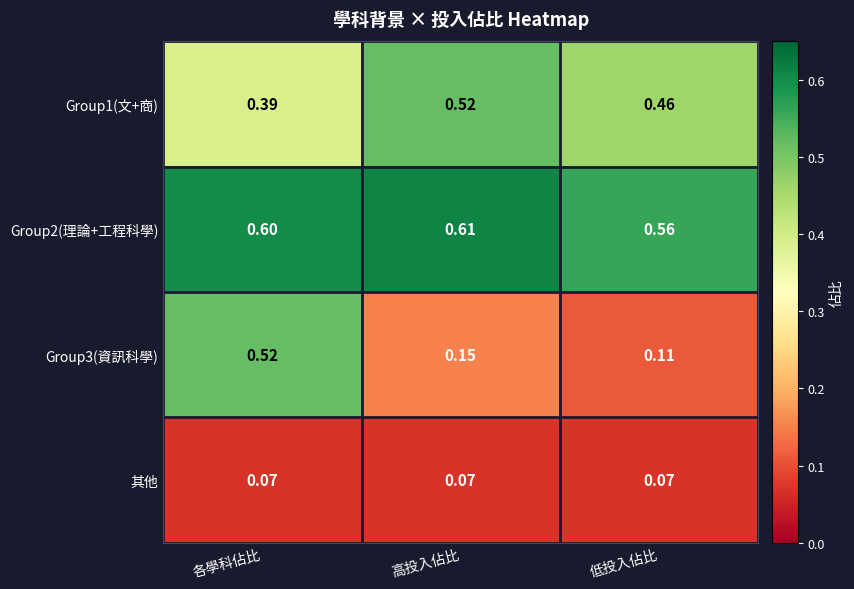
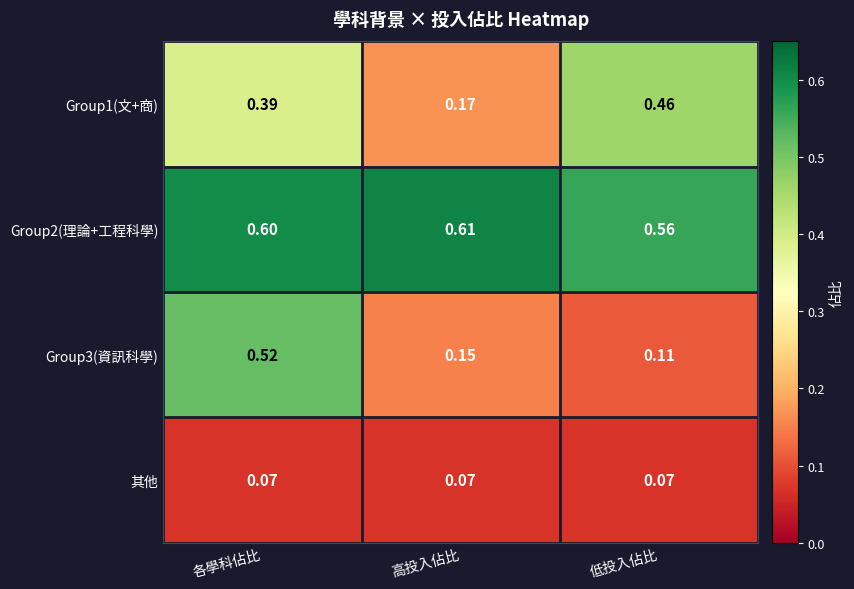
Group1(文+商), 高投入佔比: 0.52 -> 0.17
